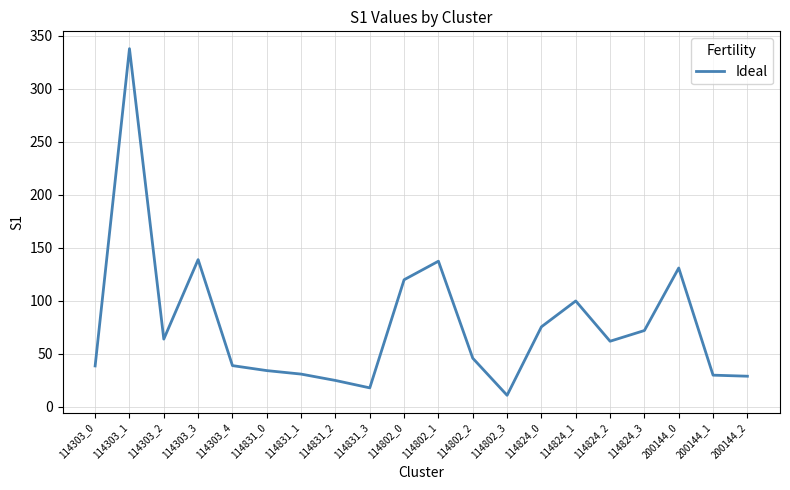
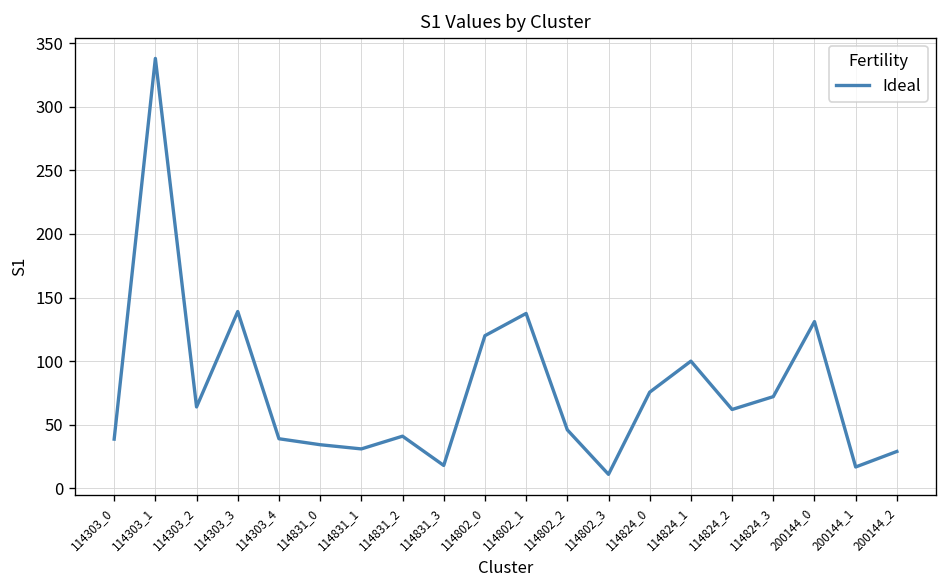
114831_2: 25 -> 41
200144_1: 30 -> 17
